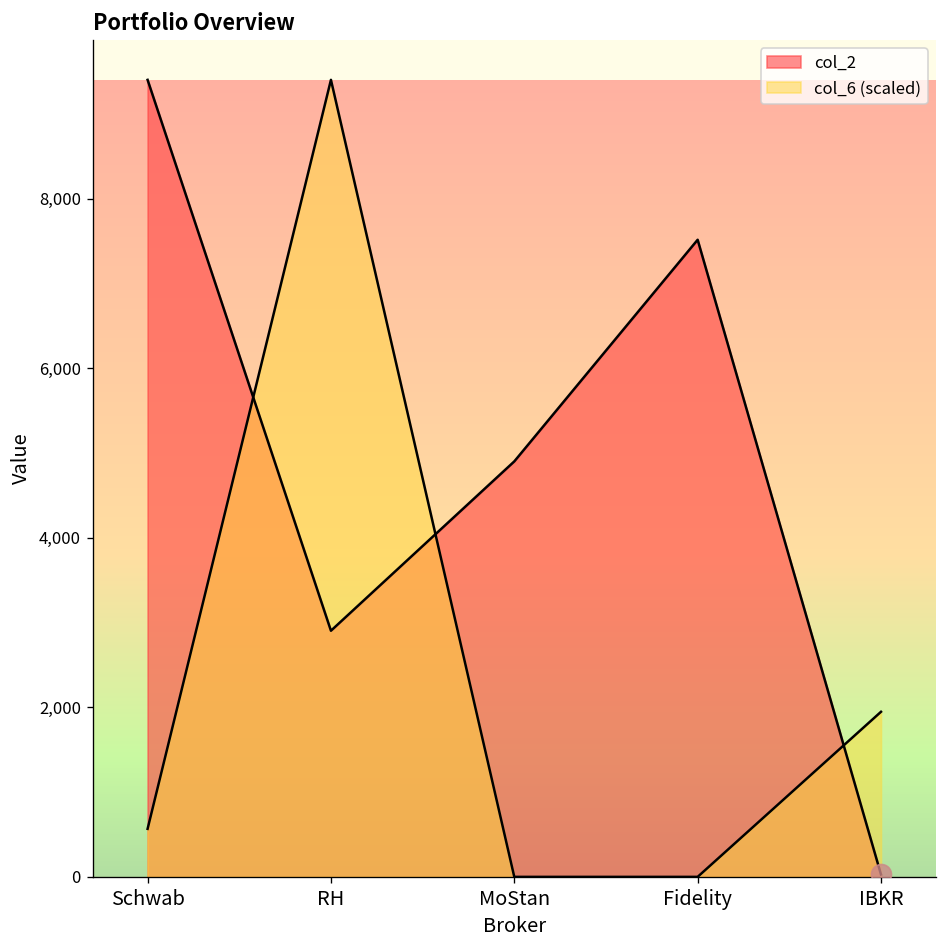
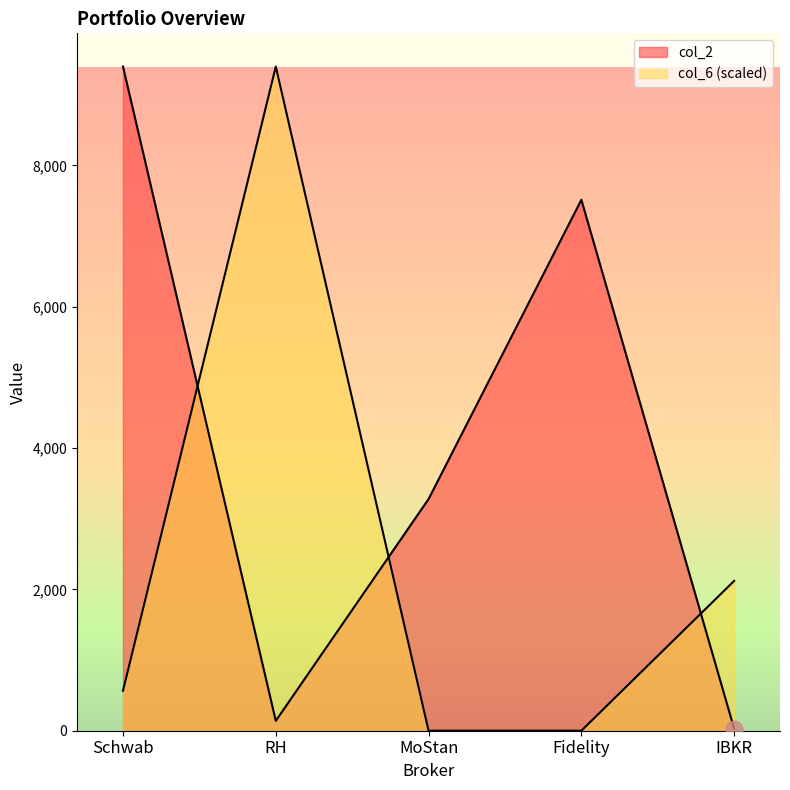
col_2, RH: 2,900 -> 100
col_2, MoStan: 4,900 -> 3,300
col_6 (scaled), IBKR: 1,900 -> 2,100
